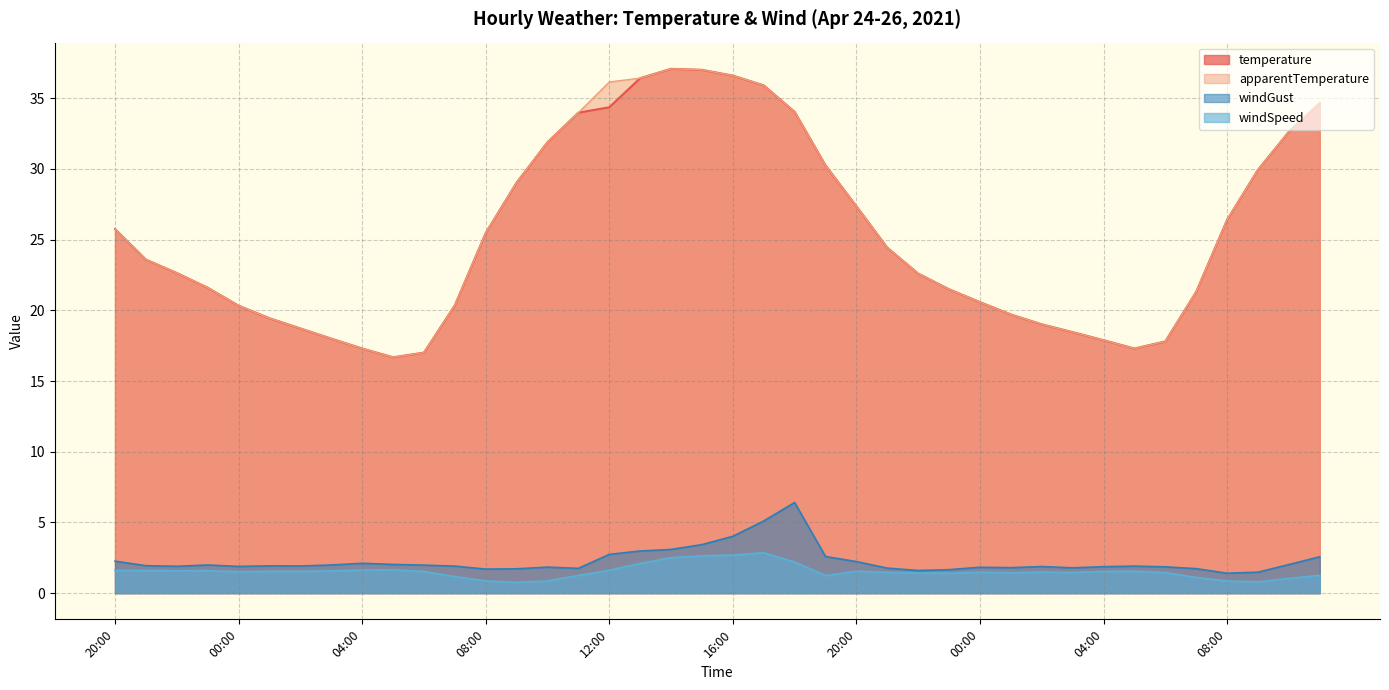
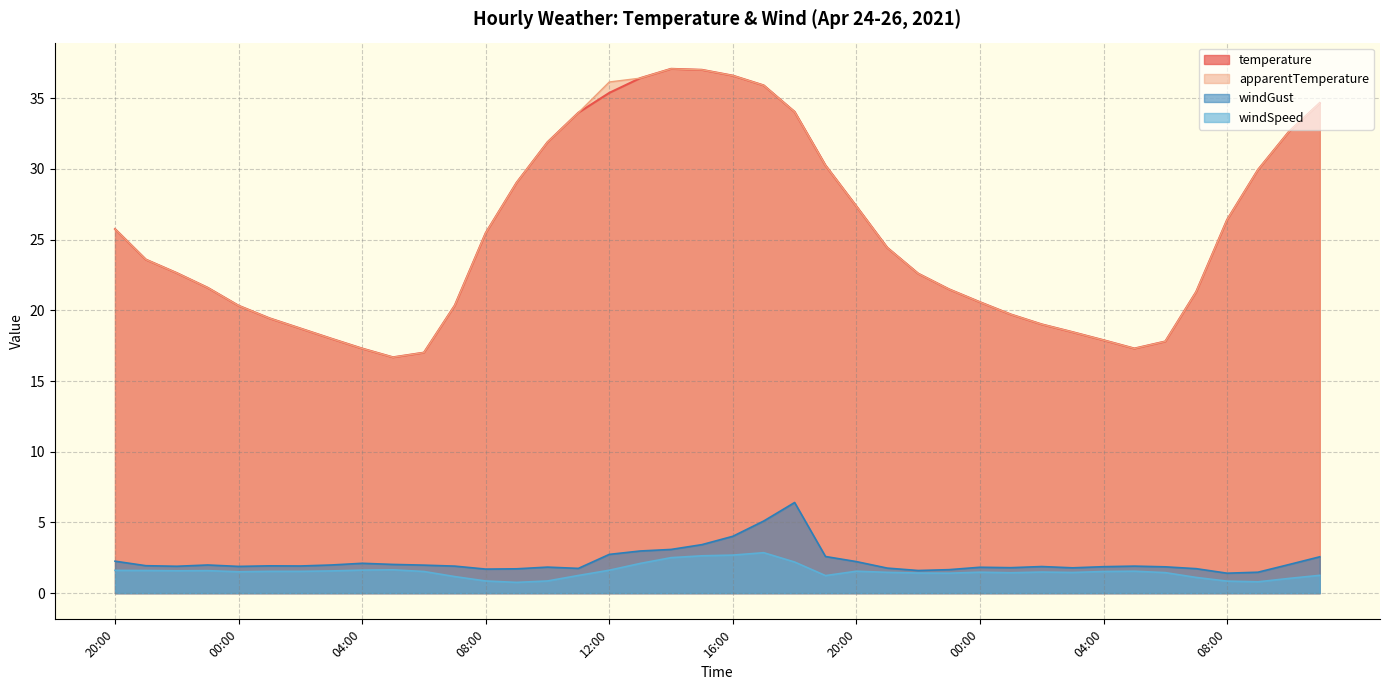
temperature, 12:00: 34.4 -> 35.4
